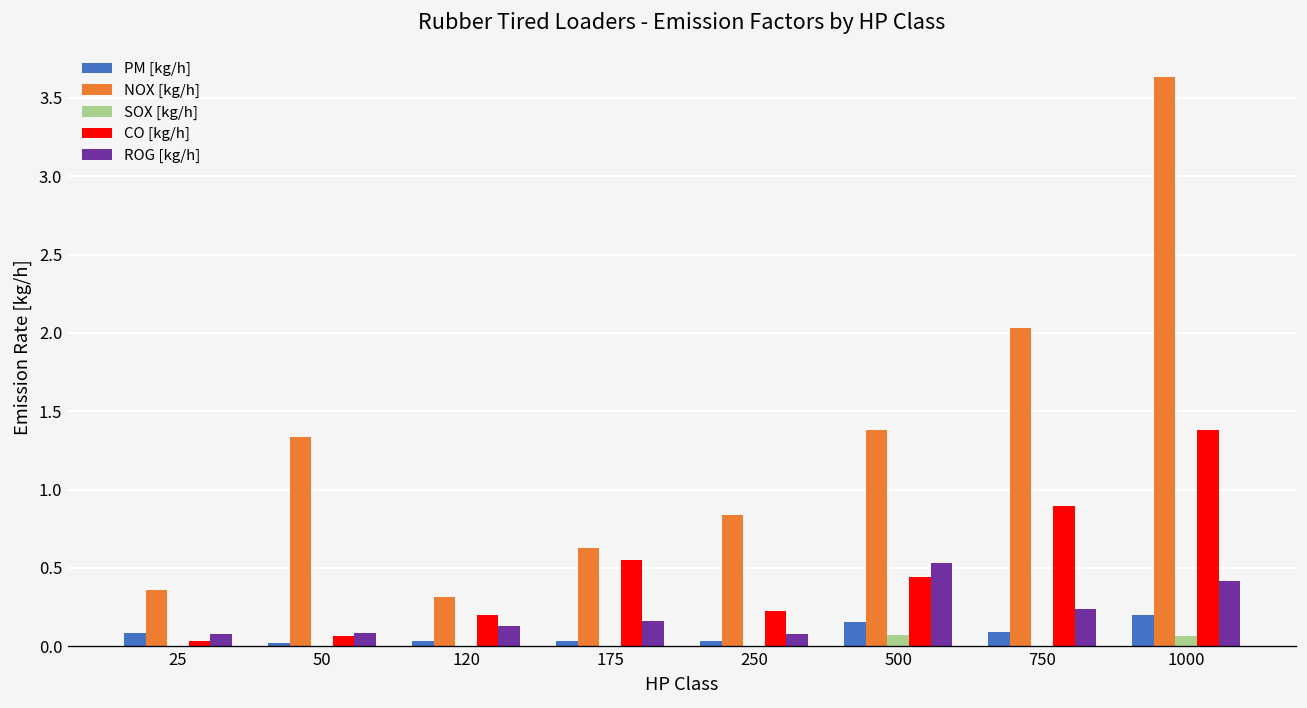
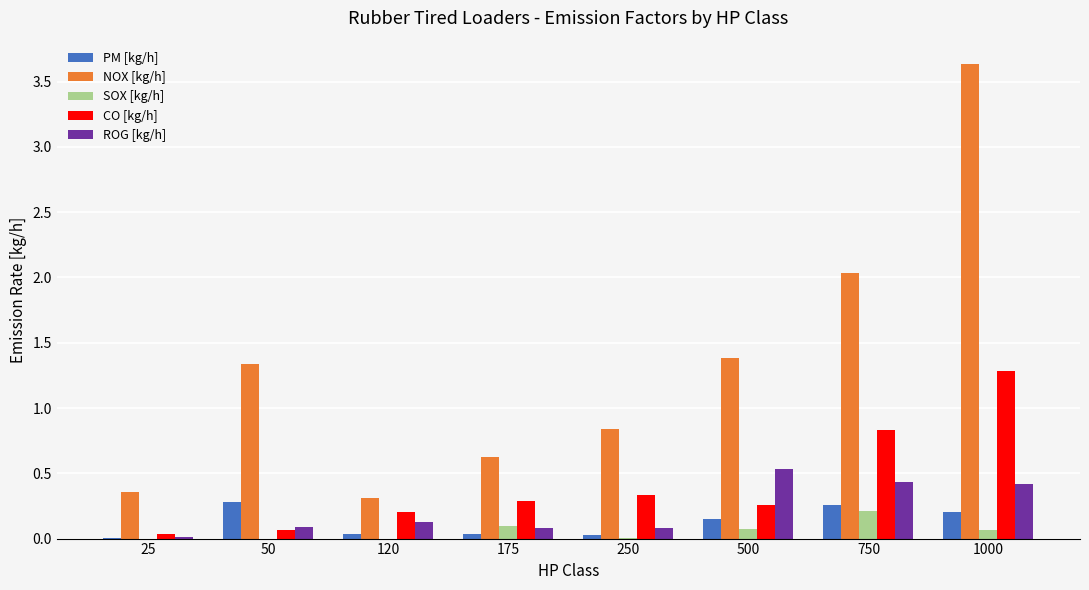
PM [kg/h], 25: 0.08 -> 0.00
ROG [kg/h], 25: 0.08 -> 0.01
PM [kg/h], 50: 0.02 -> 0.28
SOX [kg/h], 175: 0.00 -> 0.10
CO [kg/h], 175: 0.55 -> 0.29
ROG [kg/h], 175: 0.16 -> 0.08
CO [kg/h], 250: 0.22 -> 0.33
CO [kg/h], 500: 0.44 -> 0.26
PM [kg/h], 750: 0.09 -> 0.26
SOX [kg/h], 750: 0.00 -> 0.21
CO [kg/h], 750: 0.90 -> 0.83
ROG [kg/h], 750: 0.24 -> 0.43
CO [kg/h], 1000: 1.38 -> 1.28
